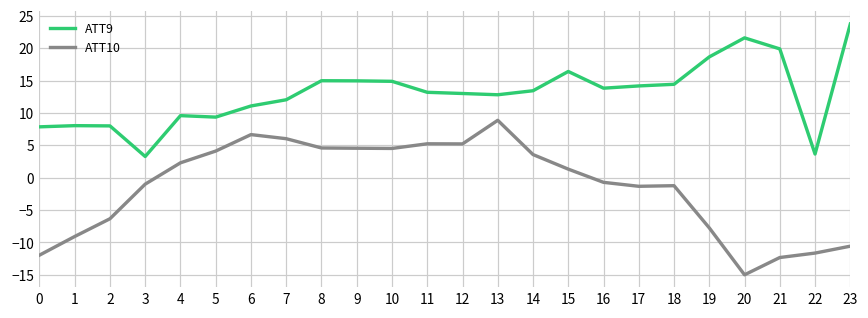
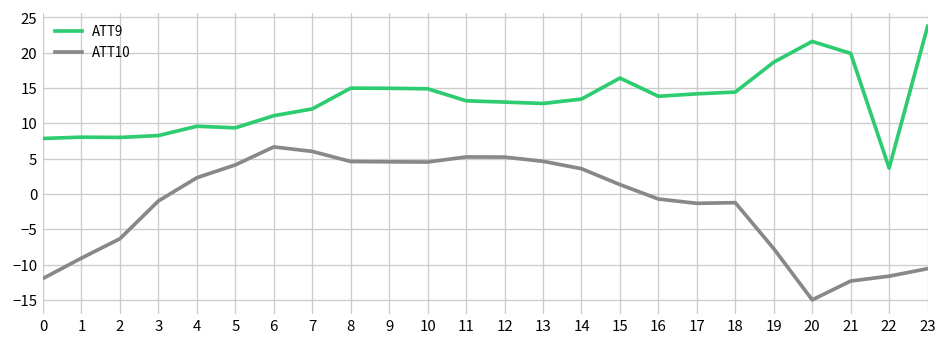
ATT9, 3: 3 -> 8
ATT10, 13: 9 -> 5
